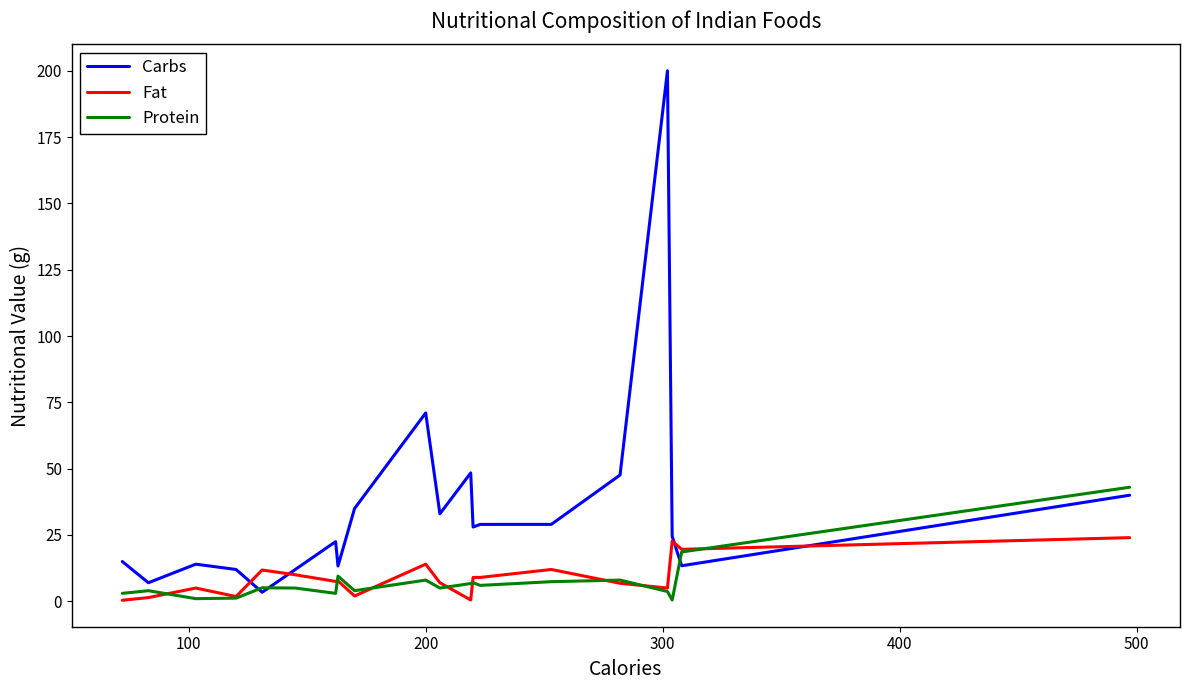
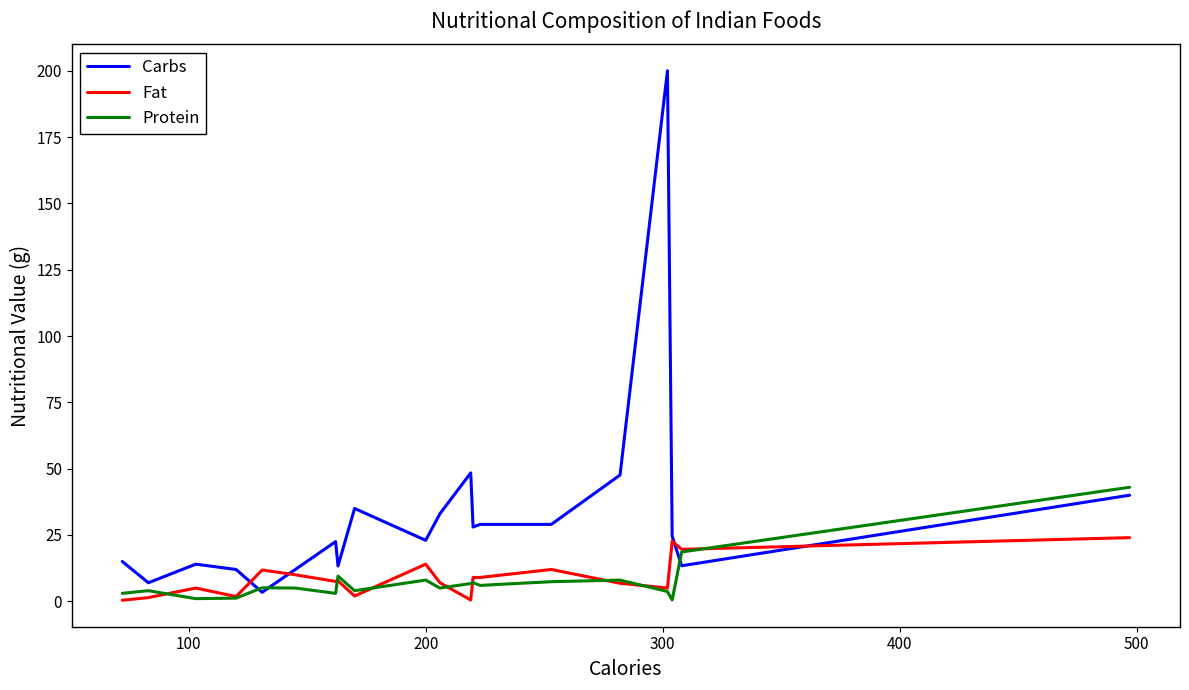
Carbs, 200: 71 -> 23
